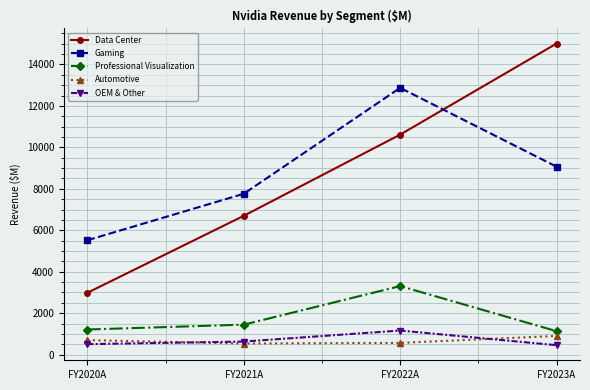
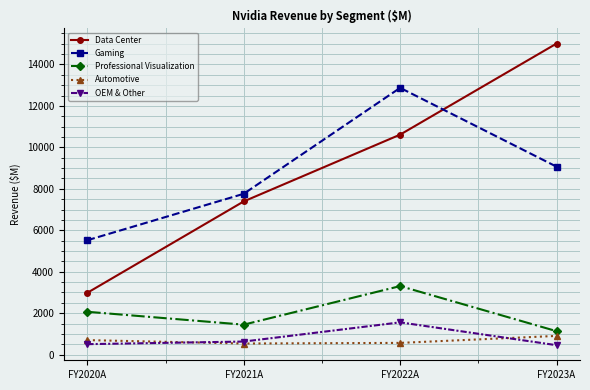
Professional Visualization, FY2020A: 1200 -> 2100
Data Center, FY2021A: 6700 -> 7400
OEM & Other, FY2022A: 1200 -> 1600
